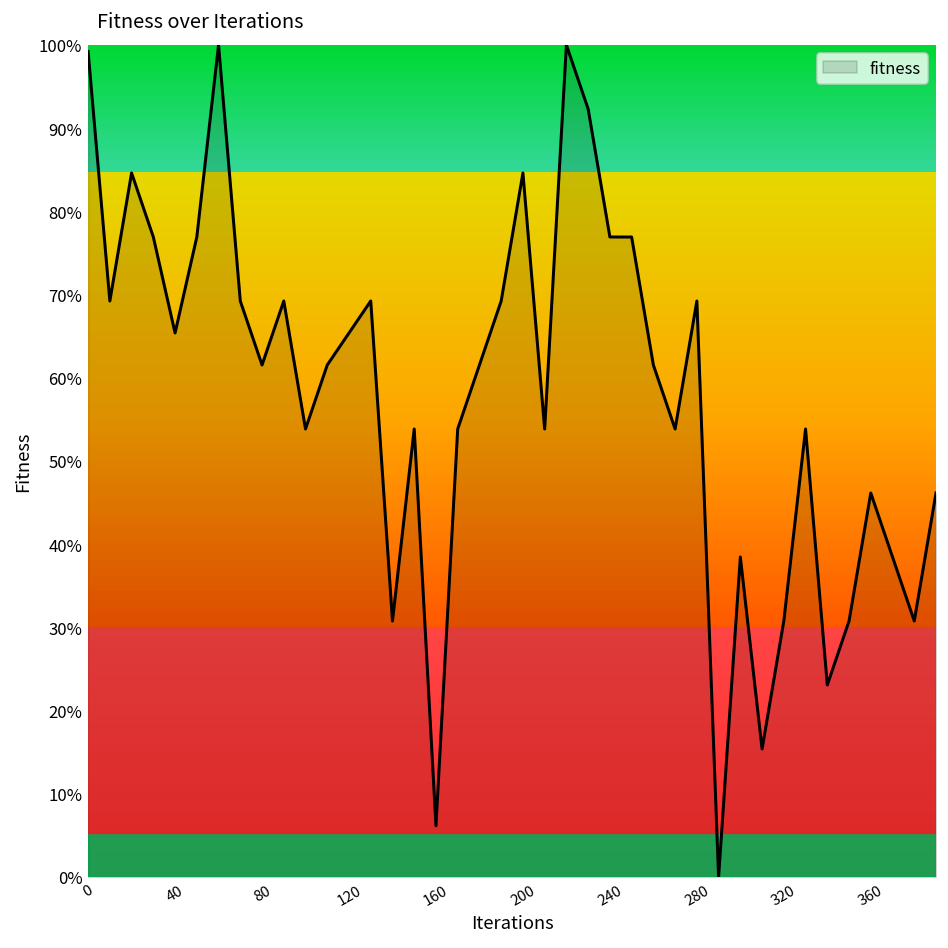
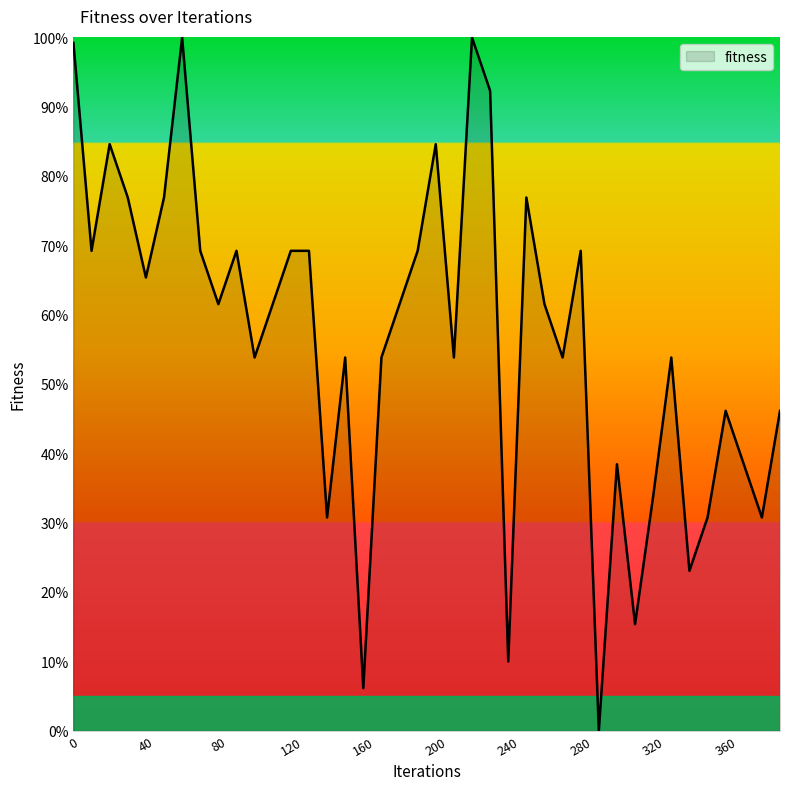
120: 65% -> 69%
240: 77% -> 10%
320: 31% -> 34%
